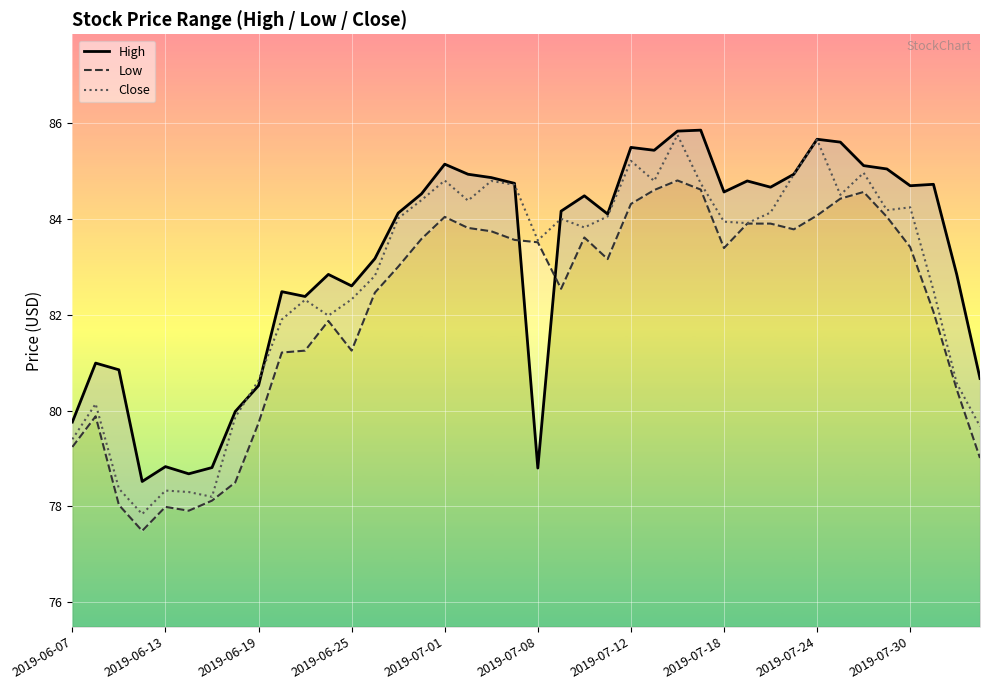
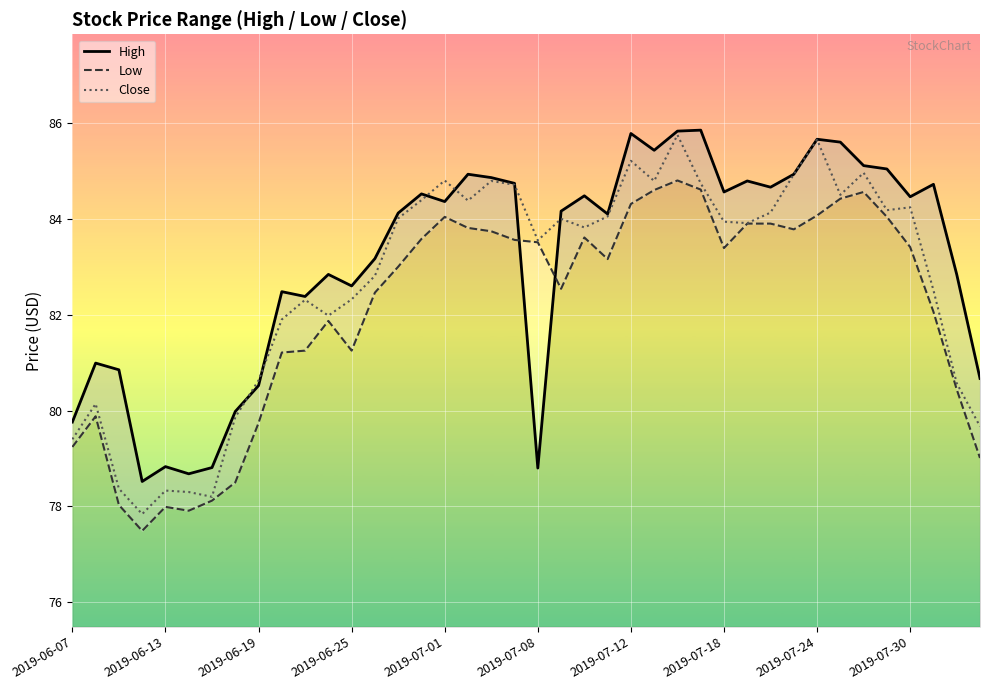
High, 2019-07-01: 85.1 -> 84.4
High, 2019-07-12: 85.5 -> 85.8
High, 2019-07-30: 84.7 -> 84.5
